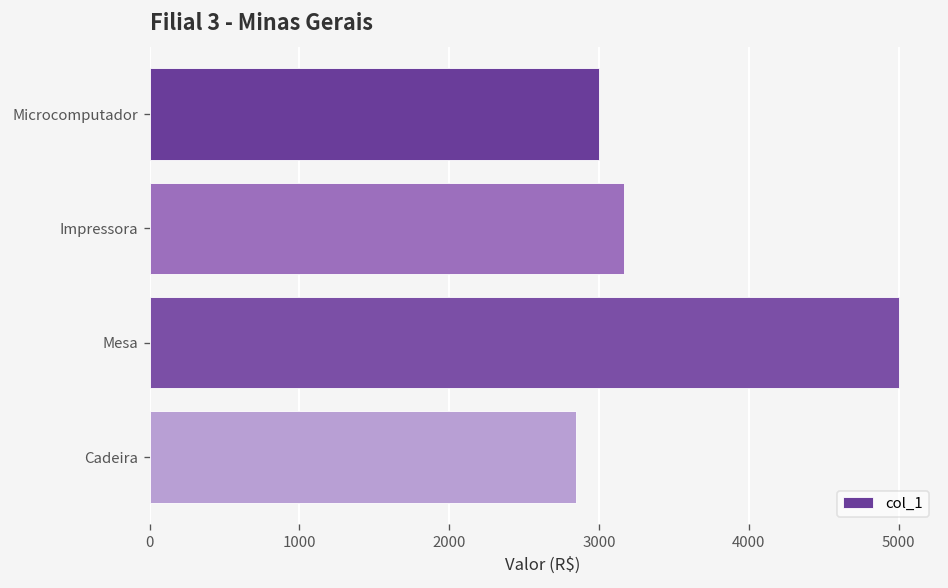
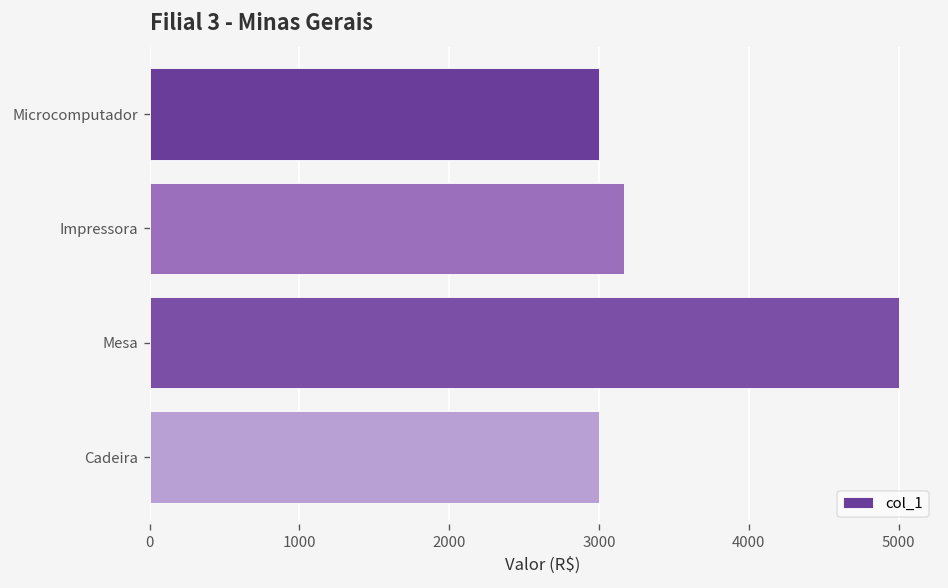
Cadeira: 2840 -> 3000
